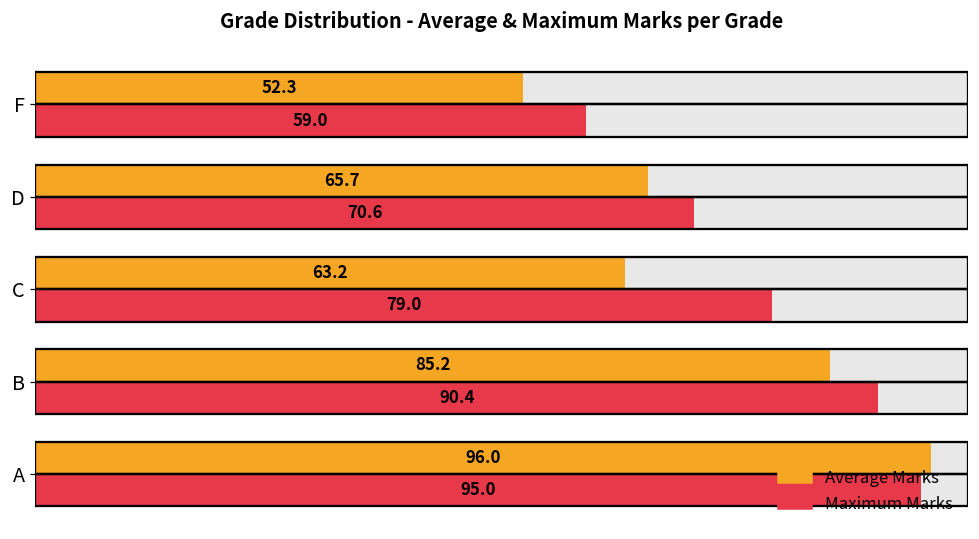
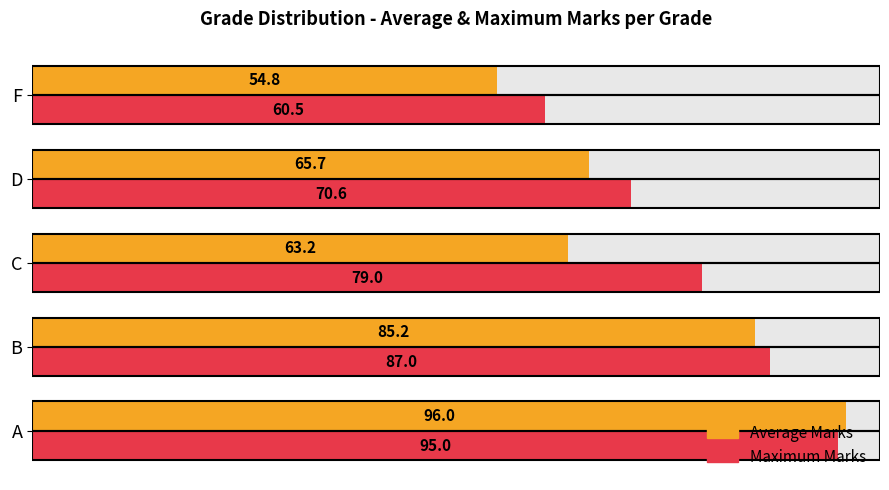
Average Marks, F: 52.3 -> 54.8
Maximum Marks, F: 59.0 -> 60.5
Maximum Marks, B: 90.4 -> 87.0
